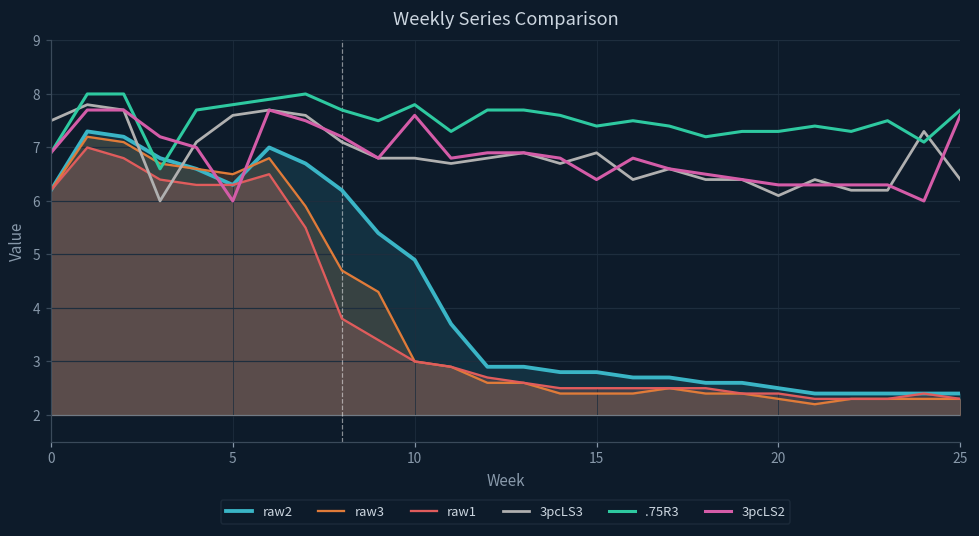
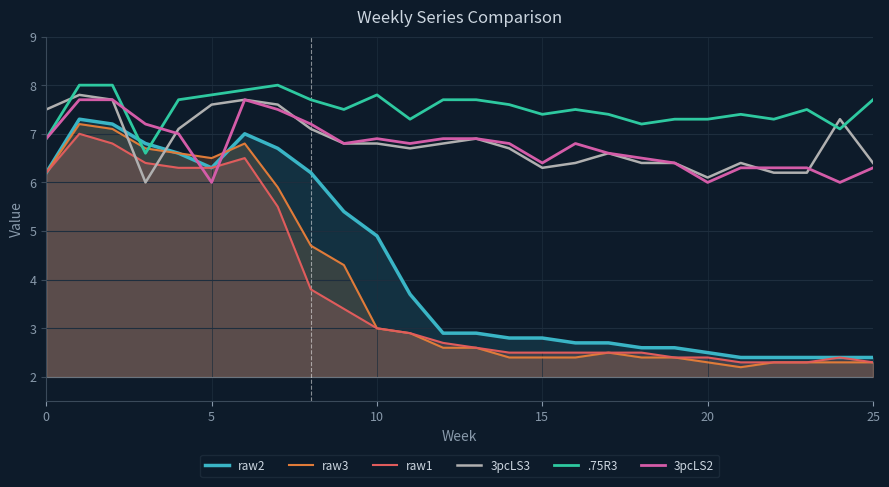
3pcLS2, 10: 7.6 -> 6.9
3pcLS3, 15: 6.9 -> 6.3
3pcLS2, 20: 6.3 -> 6.0
3pcLS2, 25: 7.6 -> 6.3
